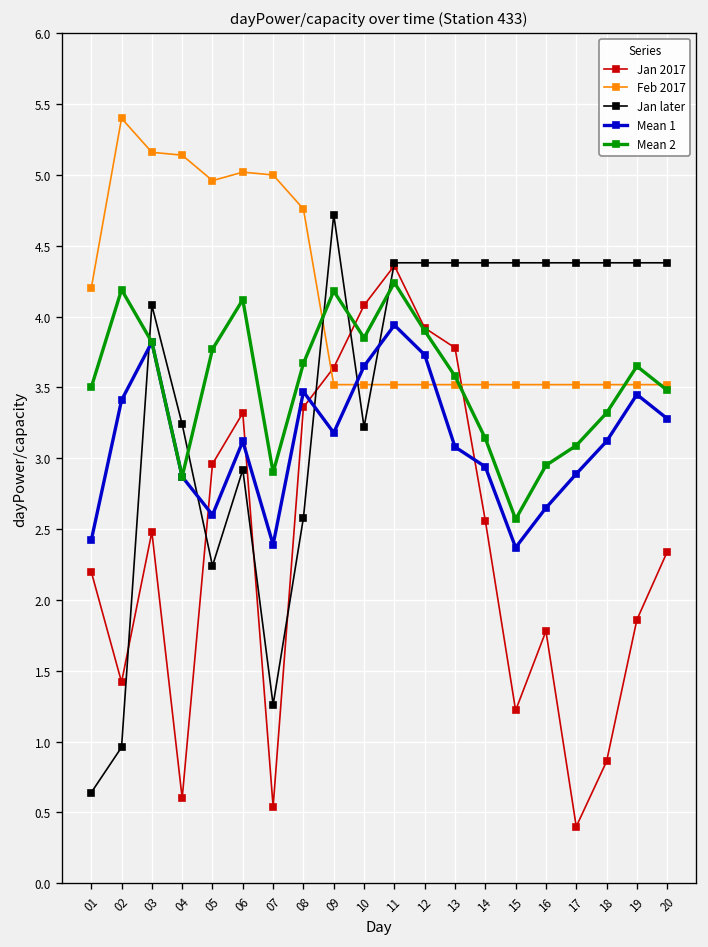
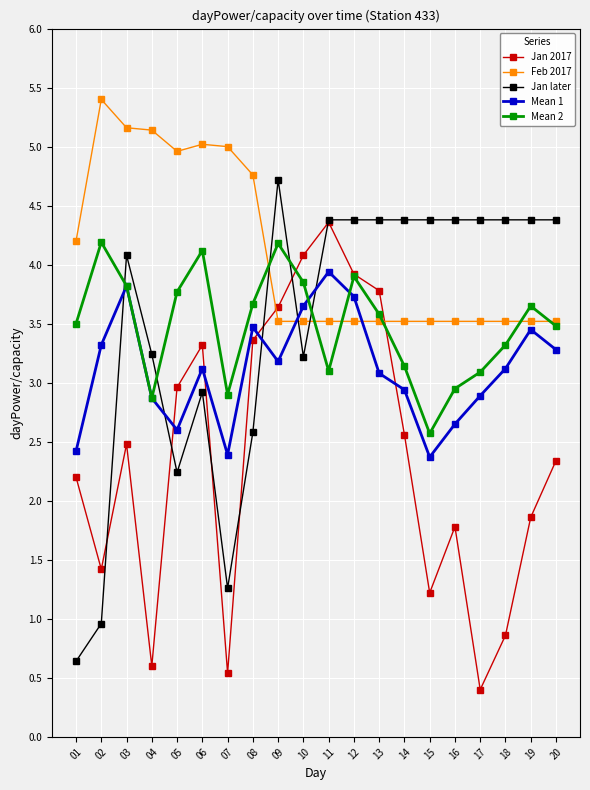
Mean 1, 02: 3.41 -> 3.32
Mean 2, 11: 4.24 -> 3.10
